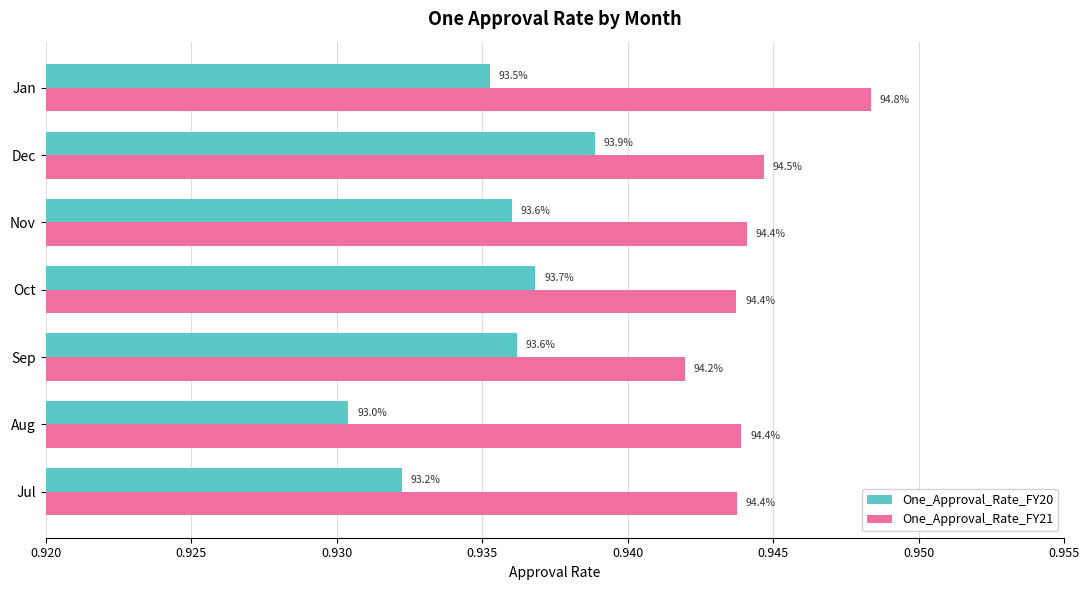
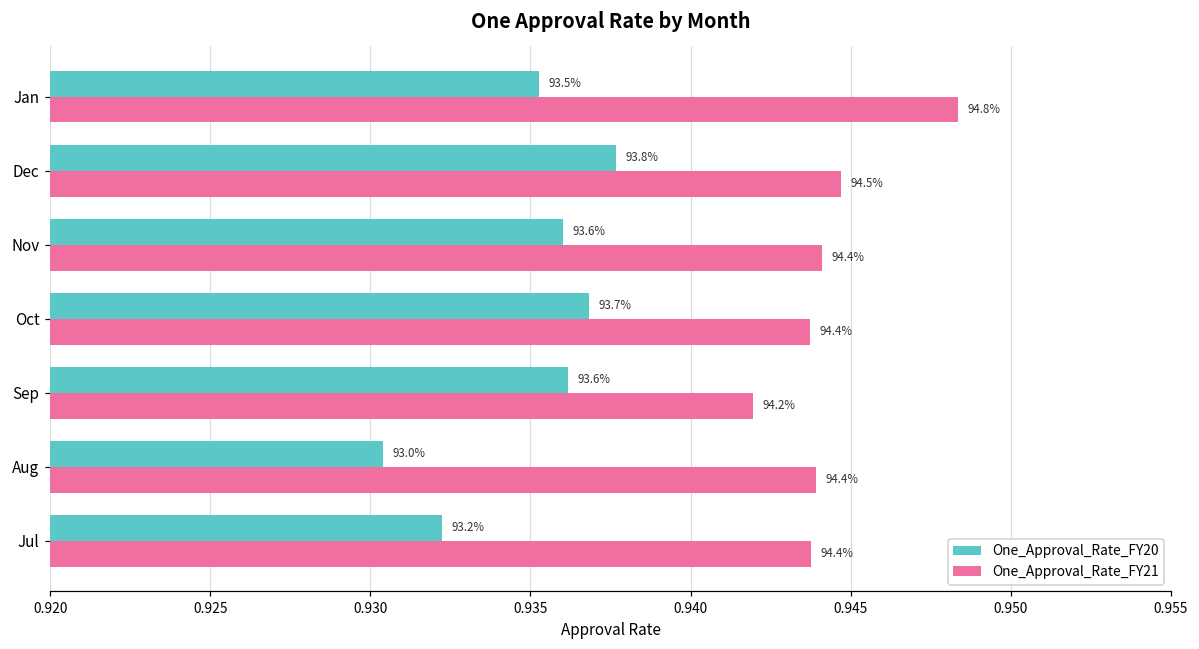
One_Approval_Rate_FY20, Dec: 93.9% -> 93.8%
